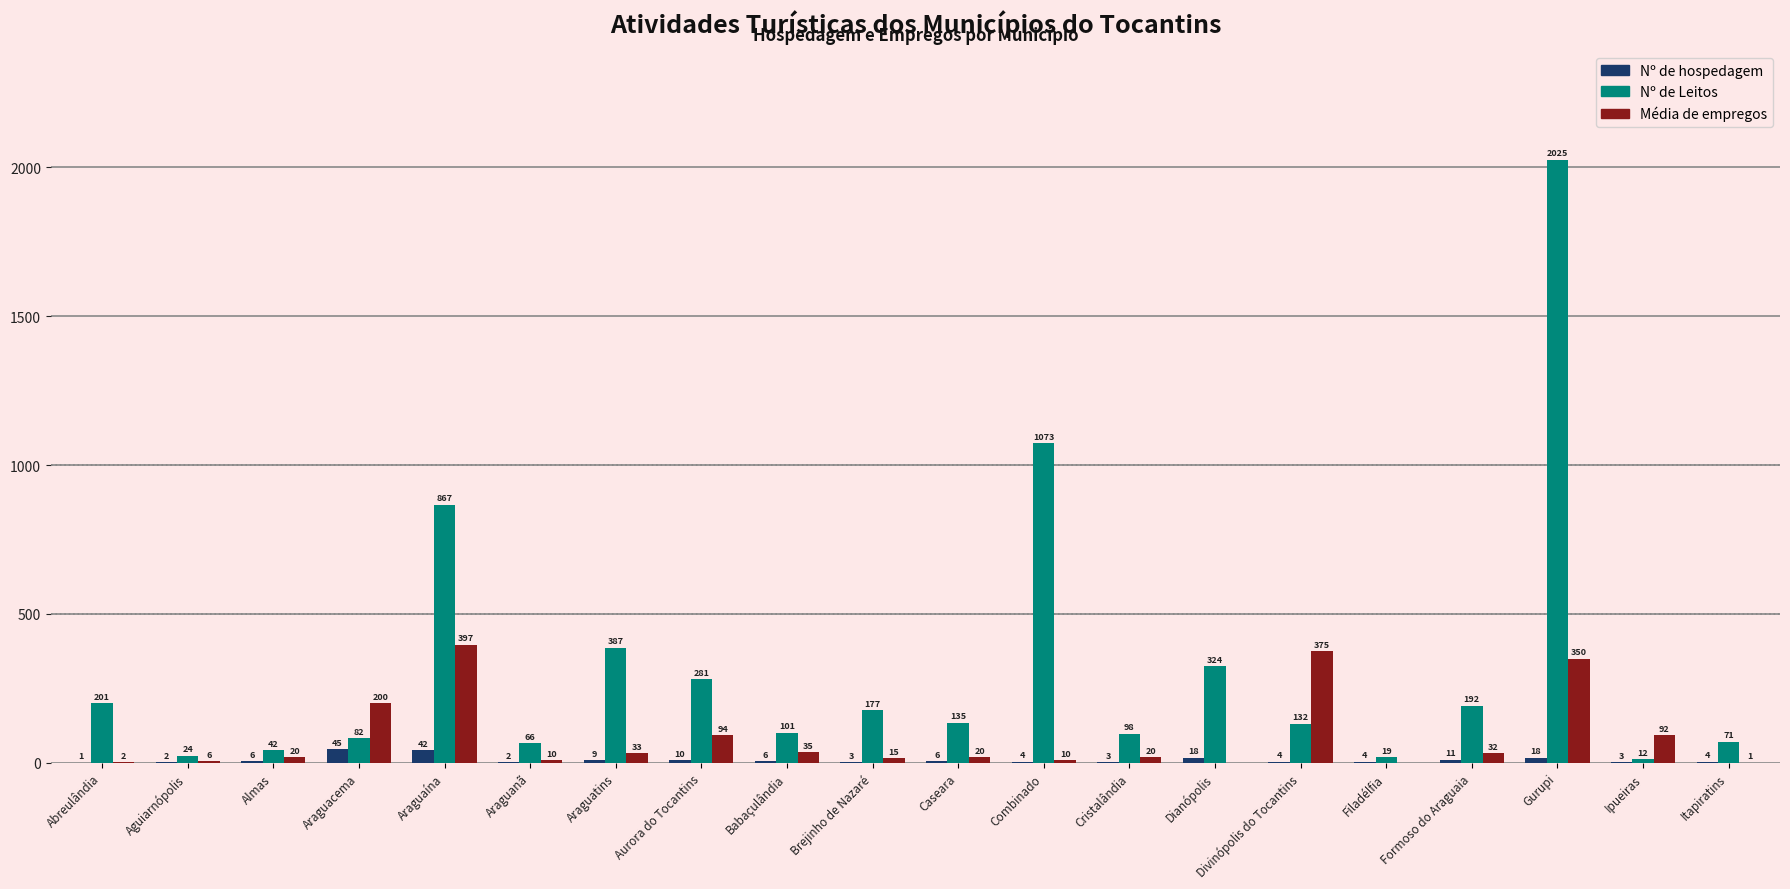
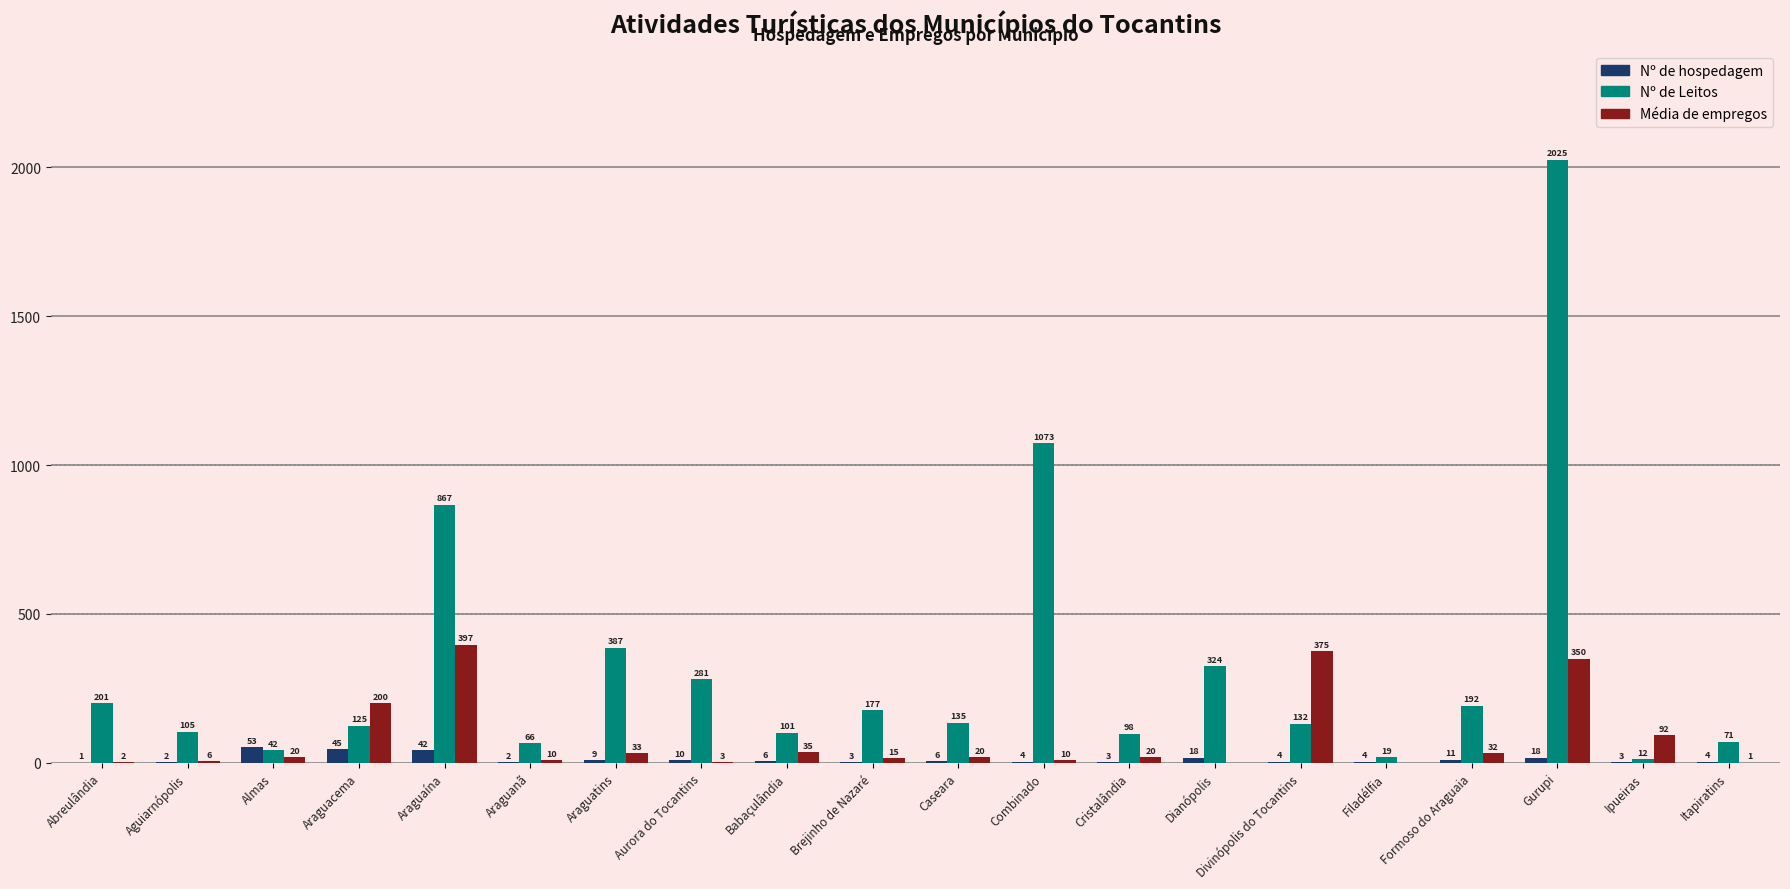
Nº de Leitos, Aguiarnópolis: 24 -> 105
Nº de hospedagem, Almas: 6 -> 53
Nº de Leitos, Araguacema: 82 -> 125
Média de empregos, Aurora do Tocantins: 94 -> 3
